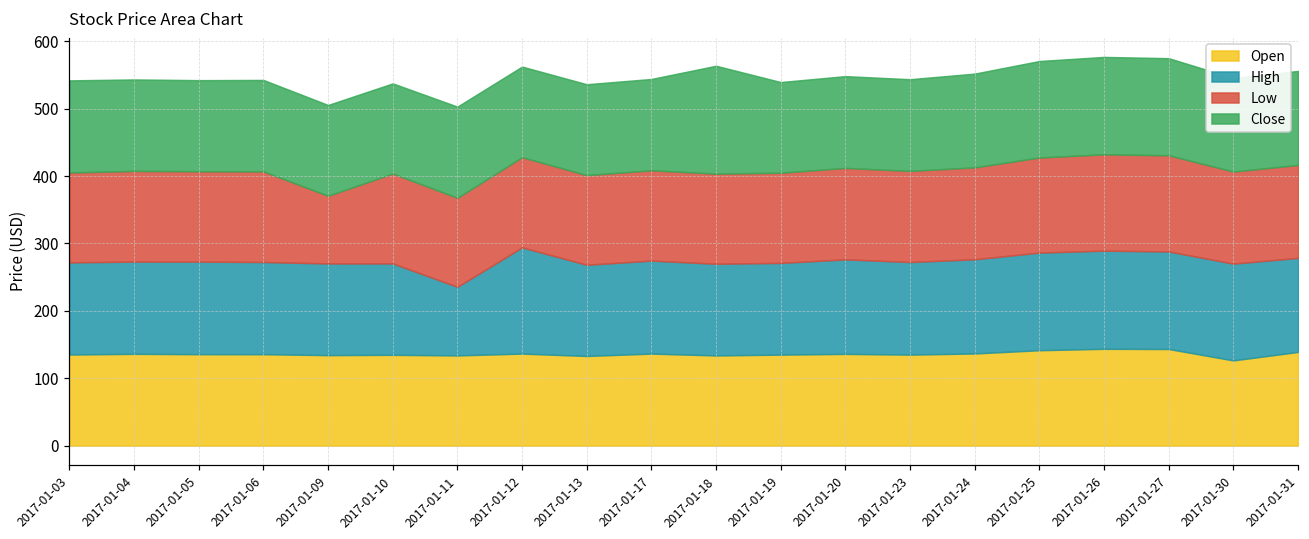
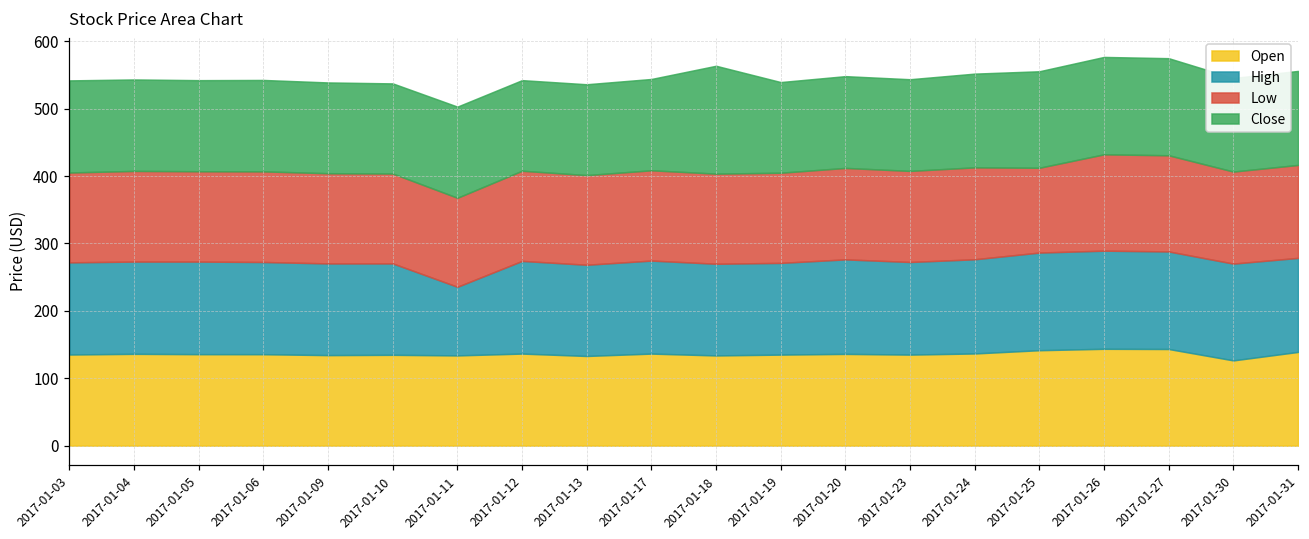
Low, 2017-01-09: 100 -> 130
High, 2017-01-12: 160 -> 140
Low, 2017-01-25: 140 -> 130
